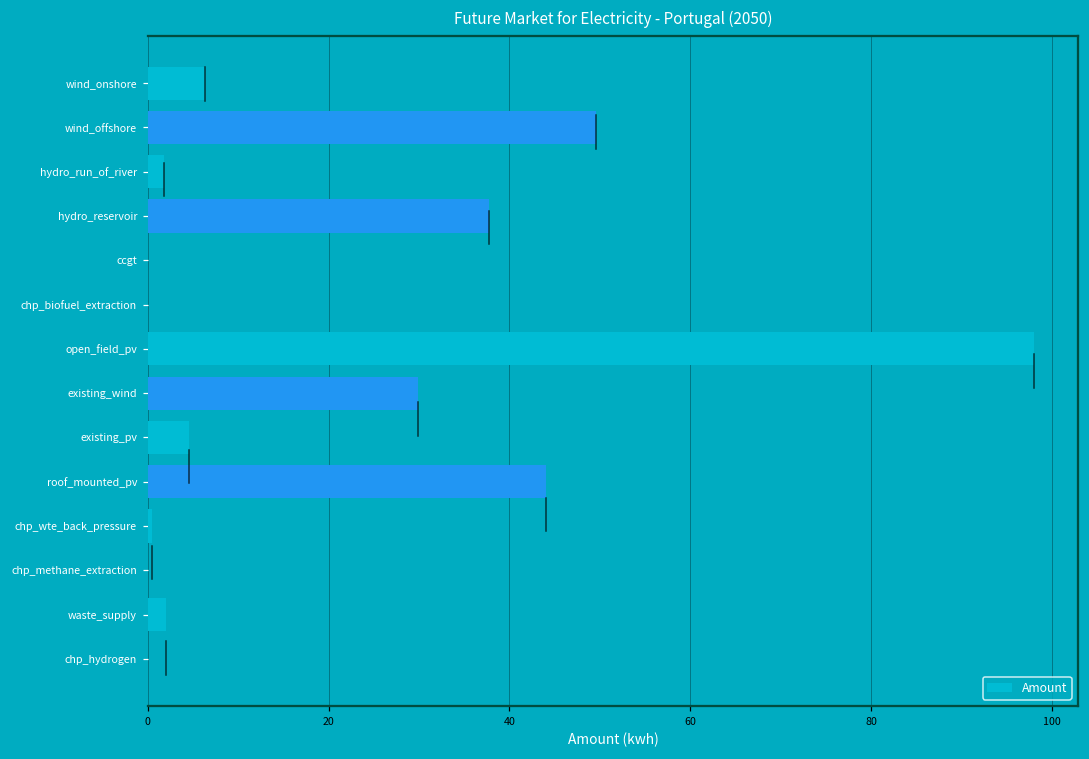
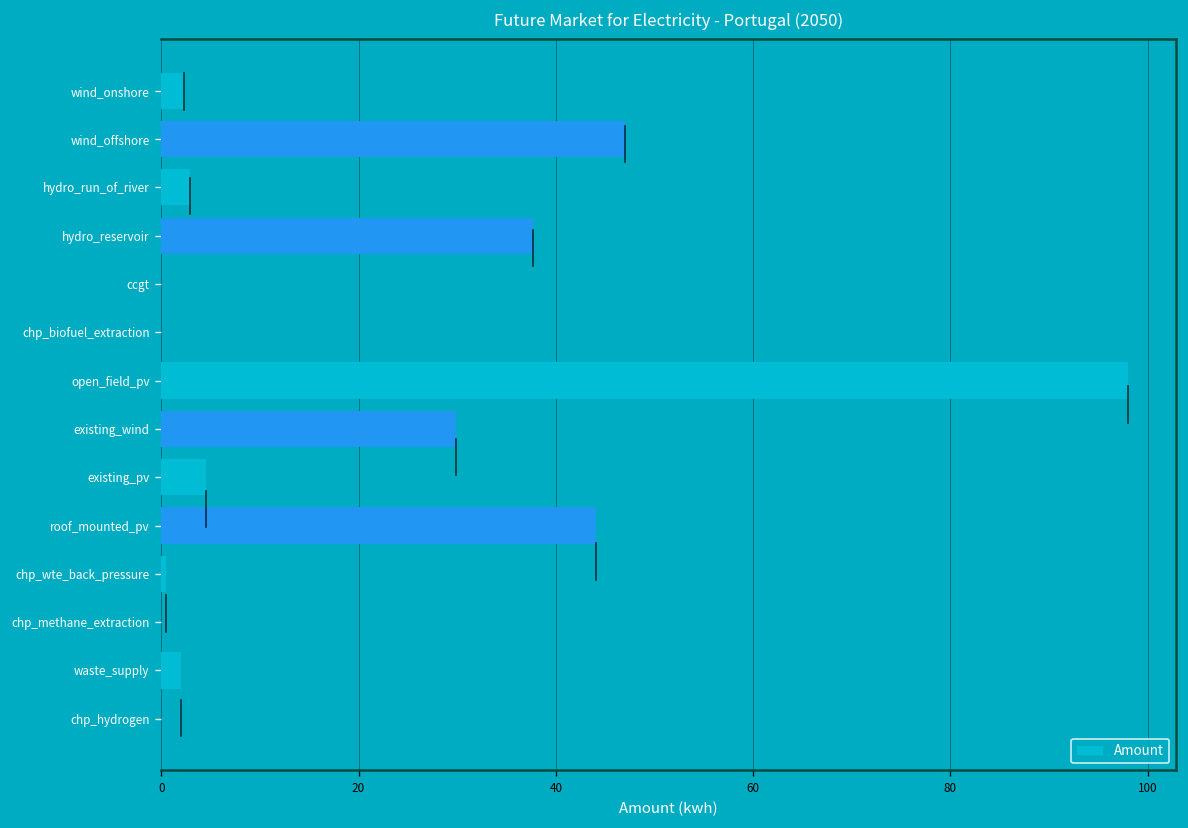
wind_onshore: 6 -> 2
wind_offshore: 50 -> 47
hydro_run_of_river: 2 -> 3
